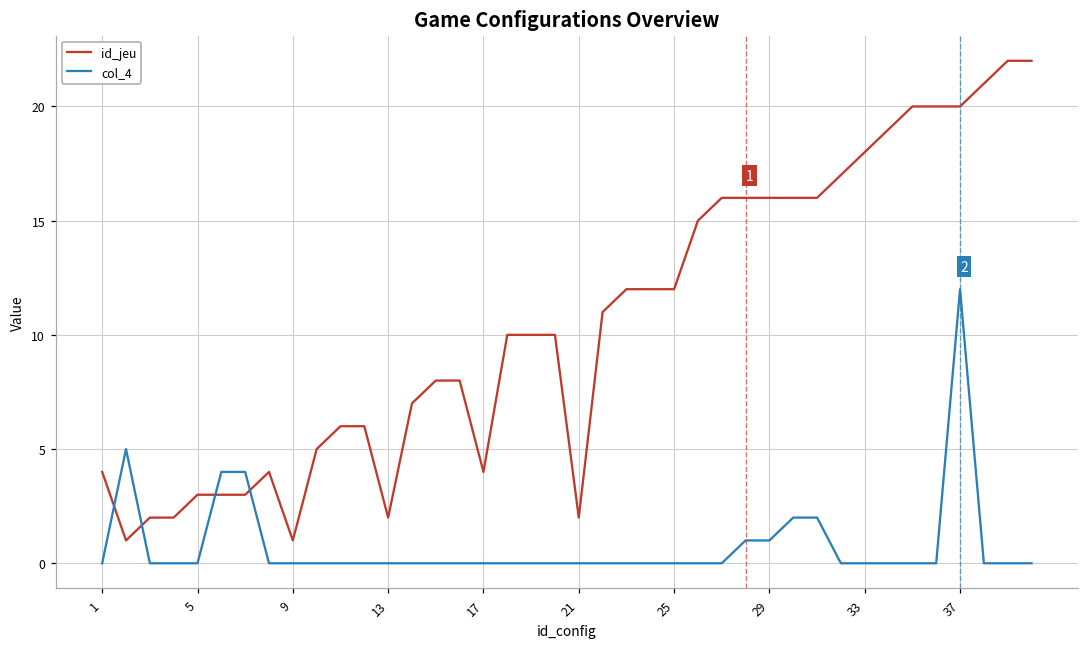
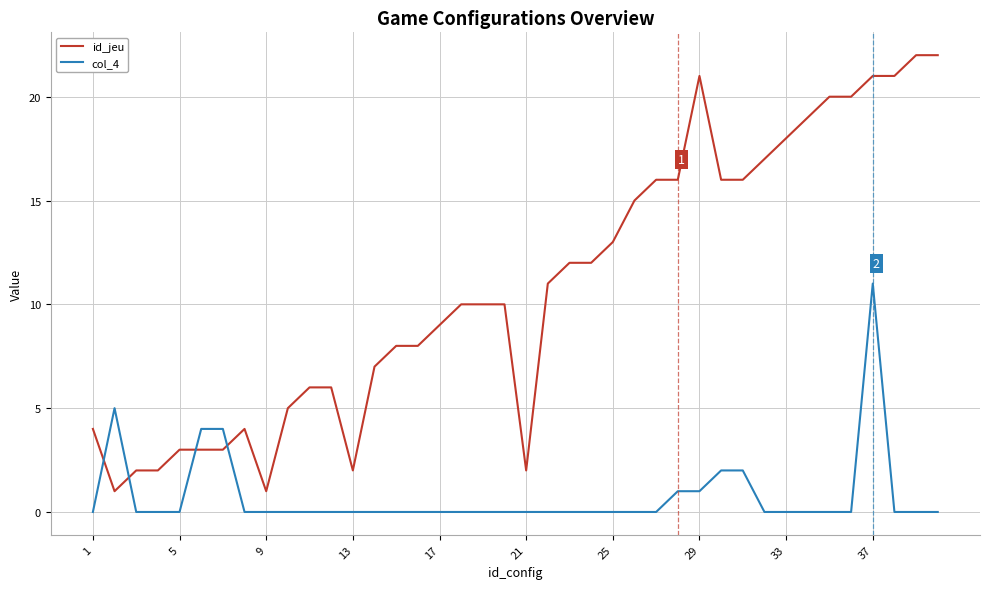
id_jeu, 17: 4 -> 9
id_jeu, 25: 12 -> 13
id_jeu, 29: 16 -> 21
id_jeu, 37: 20 -> 21
col_4, 37: 12 -> 11
